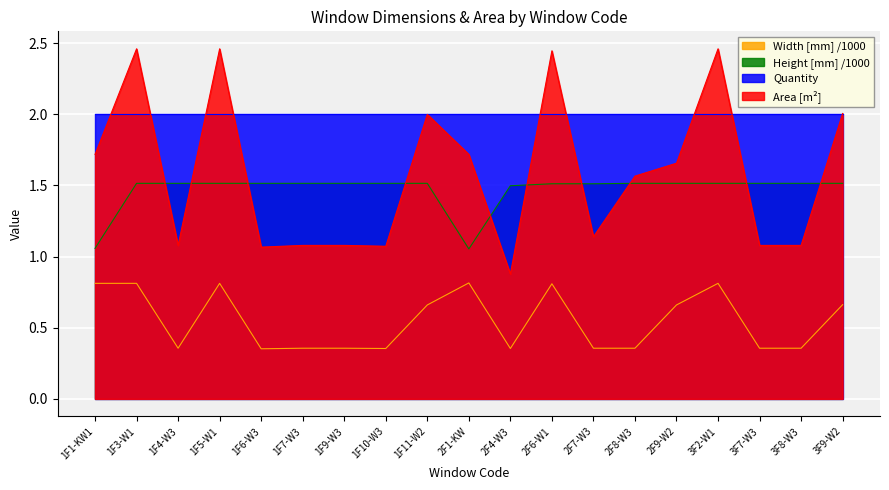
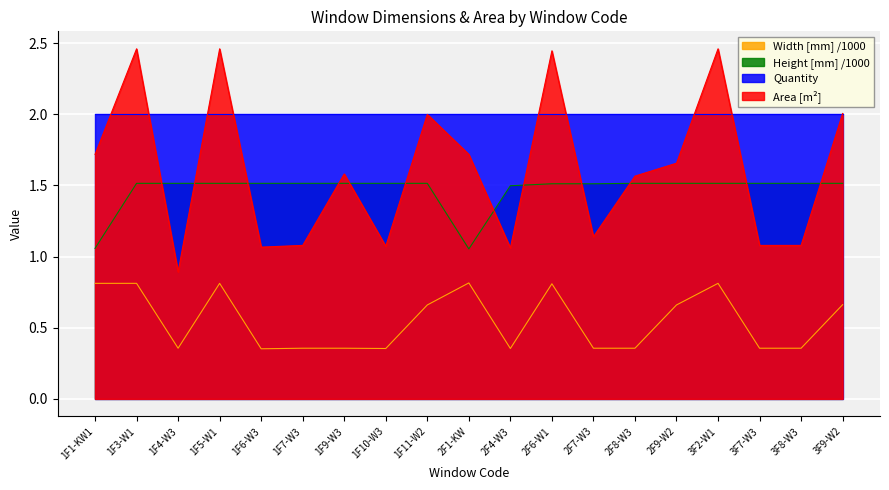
Area [m²], 1F4-W3: 1.08 -> 0.89
Area [m²], 1F9-W3: 1.08 -> 1.58
Area [m²], 2F4-W3: 0.88 -> 1.06
